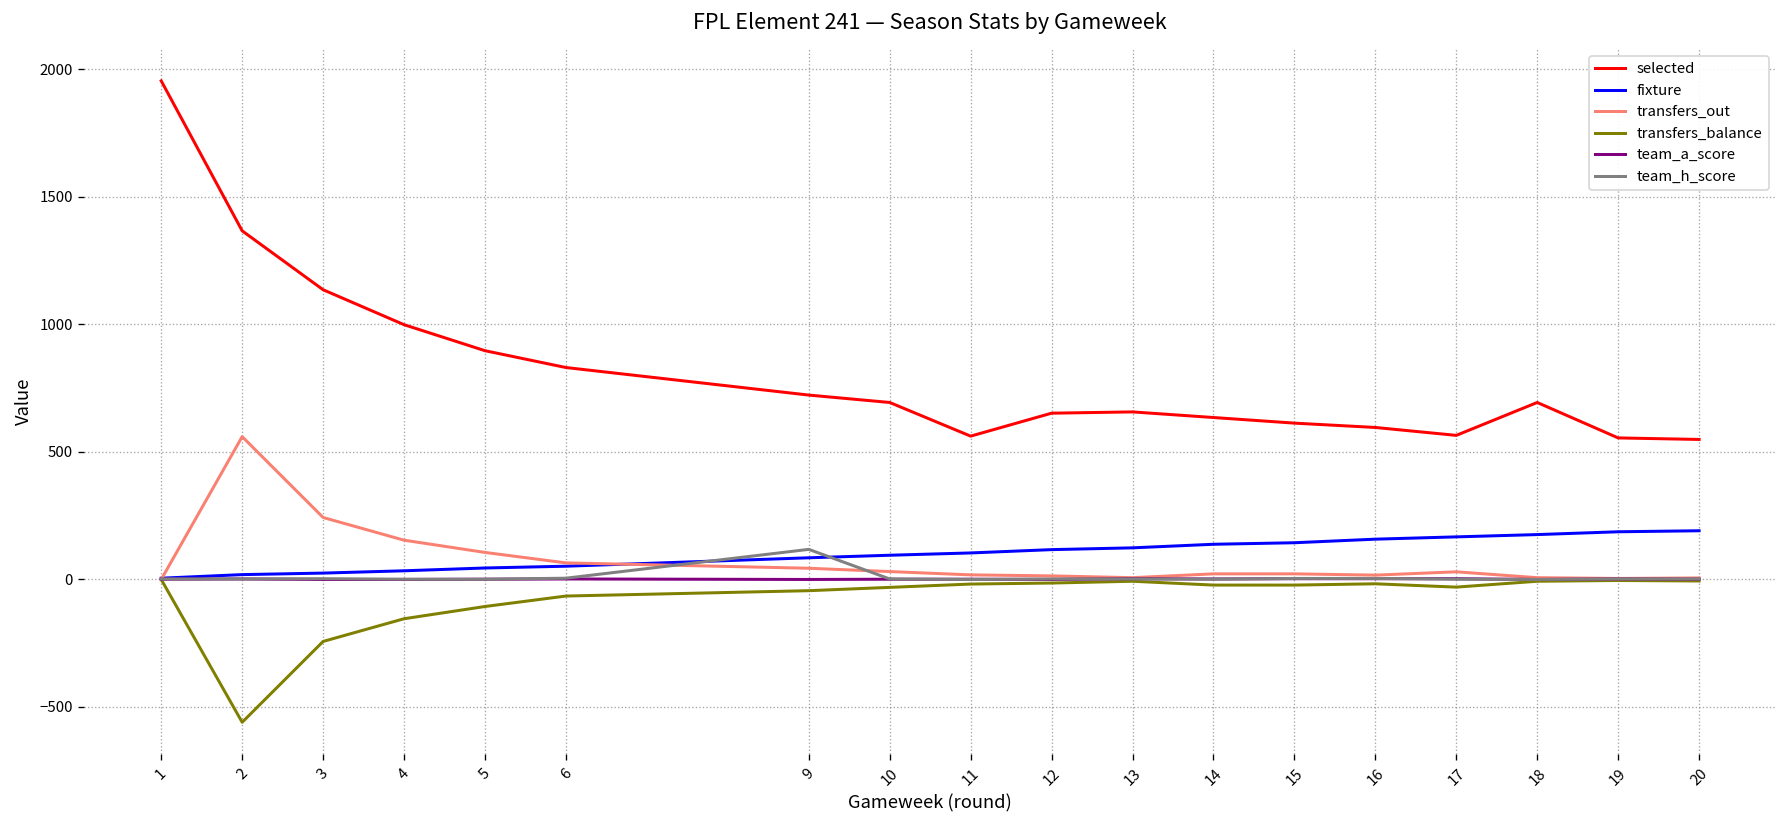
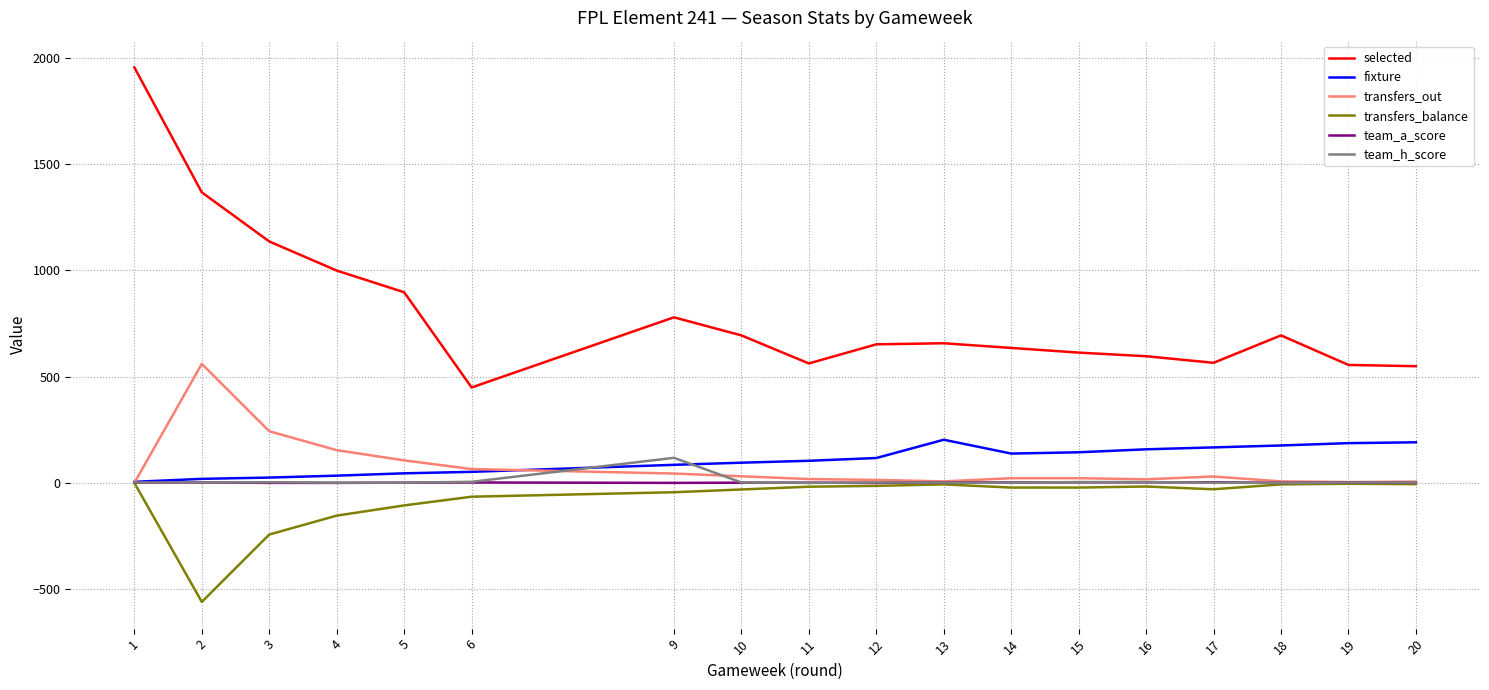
selected, 6: 830 -> 450
selected, 9: 720 -> 780
fixture, 13: 120 -> 200
